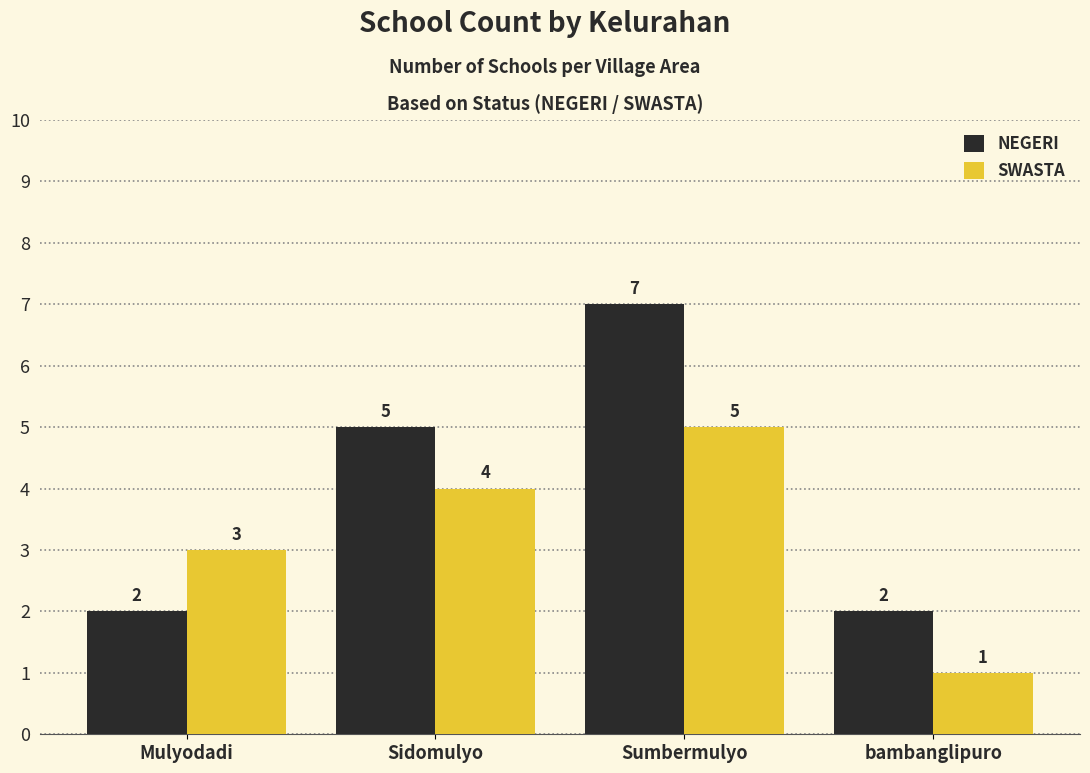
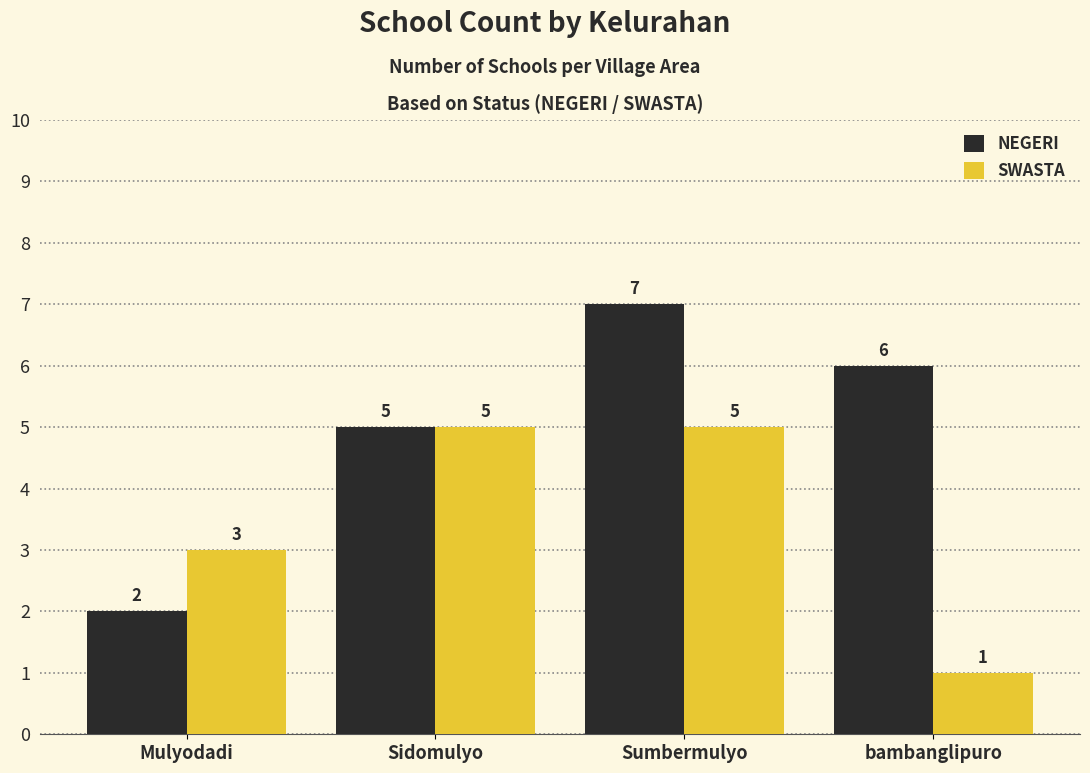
SWASTA, Sidomulyo: 4 -> 5
NEGERI, bambanglipuro: 2 -> 6
